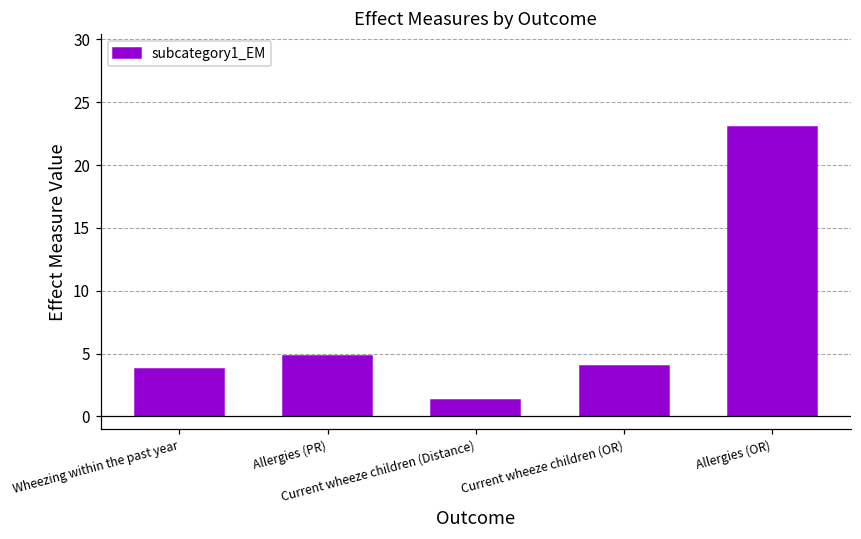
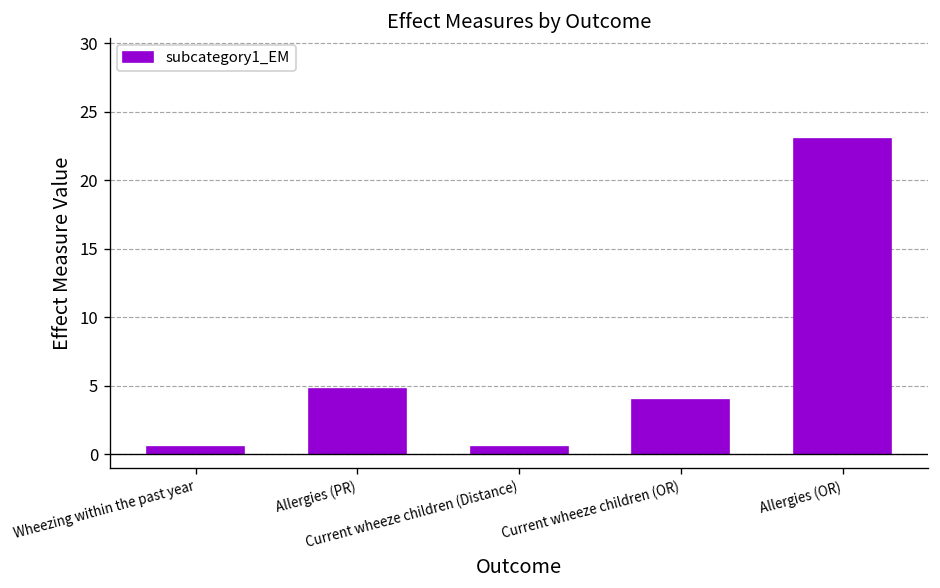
Wheezing within the past year: 3.8 -> 0.5
Current wheeze children (Distance): 1.3 -> 0.5
